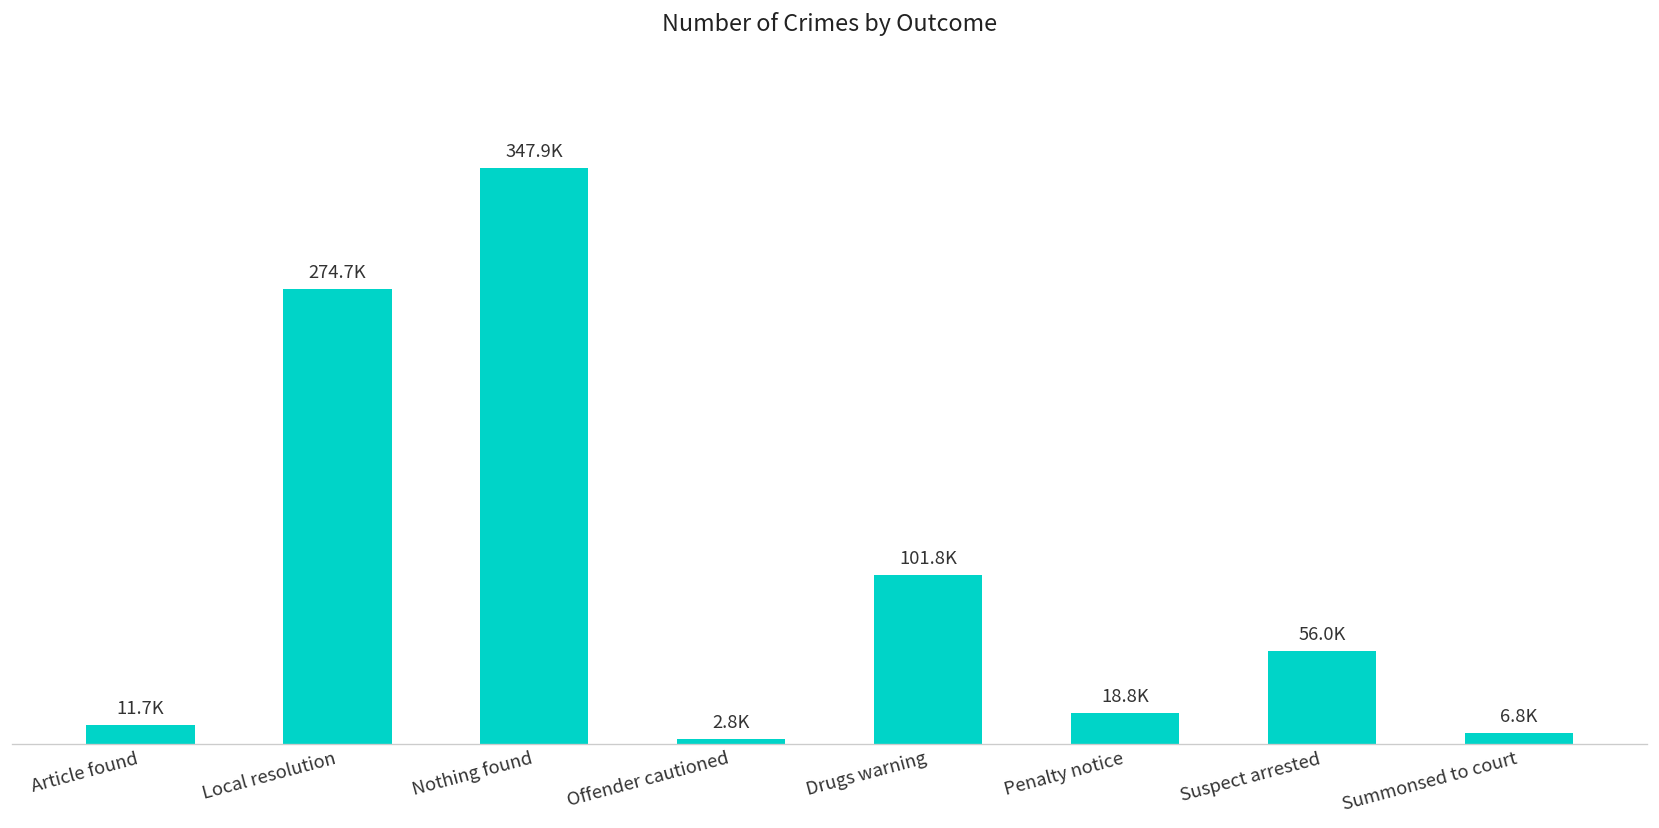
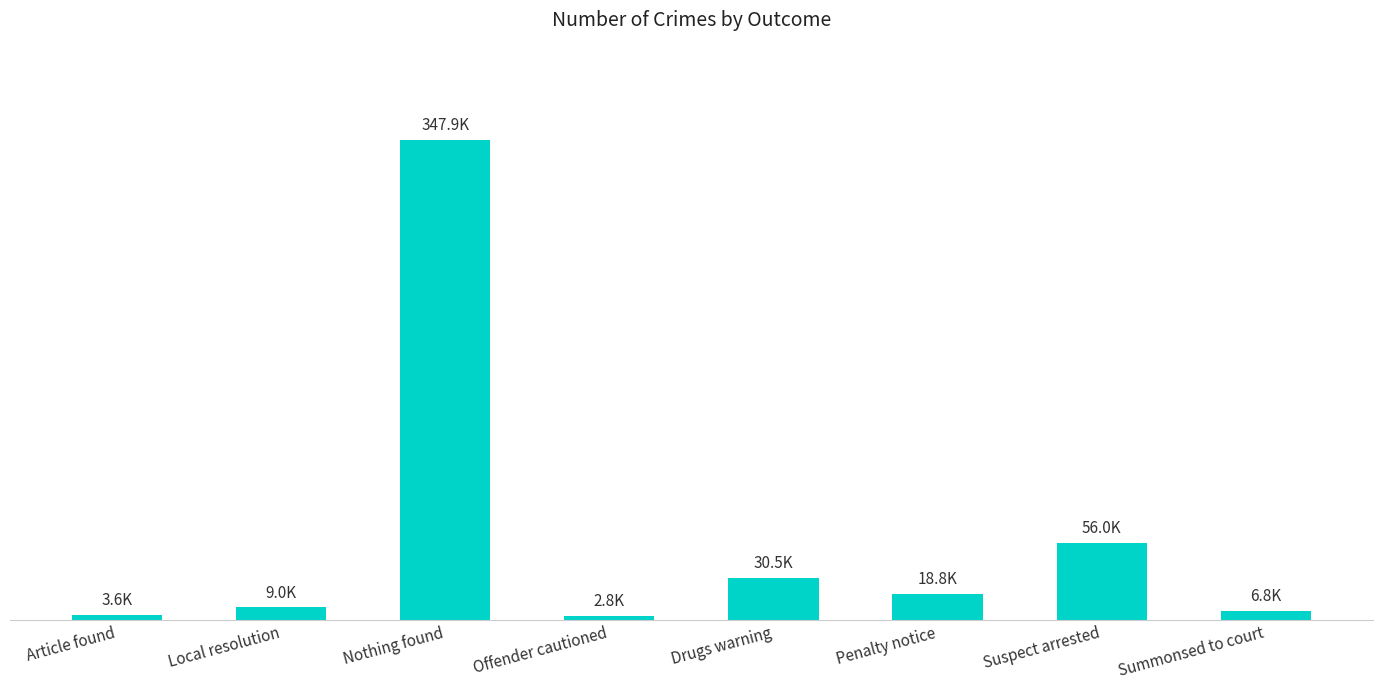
Article found: 11.7K -> 3.6K
Local resolution: 274.7K -> 9.0K
Drugs warning: 101.8K -> 30.5K
